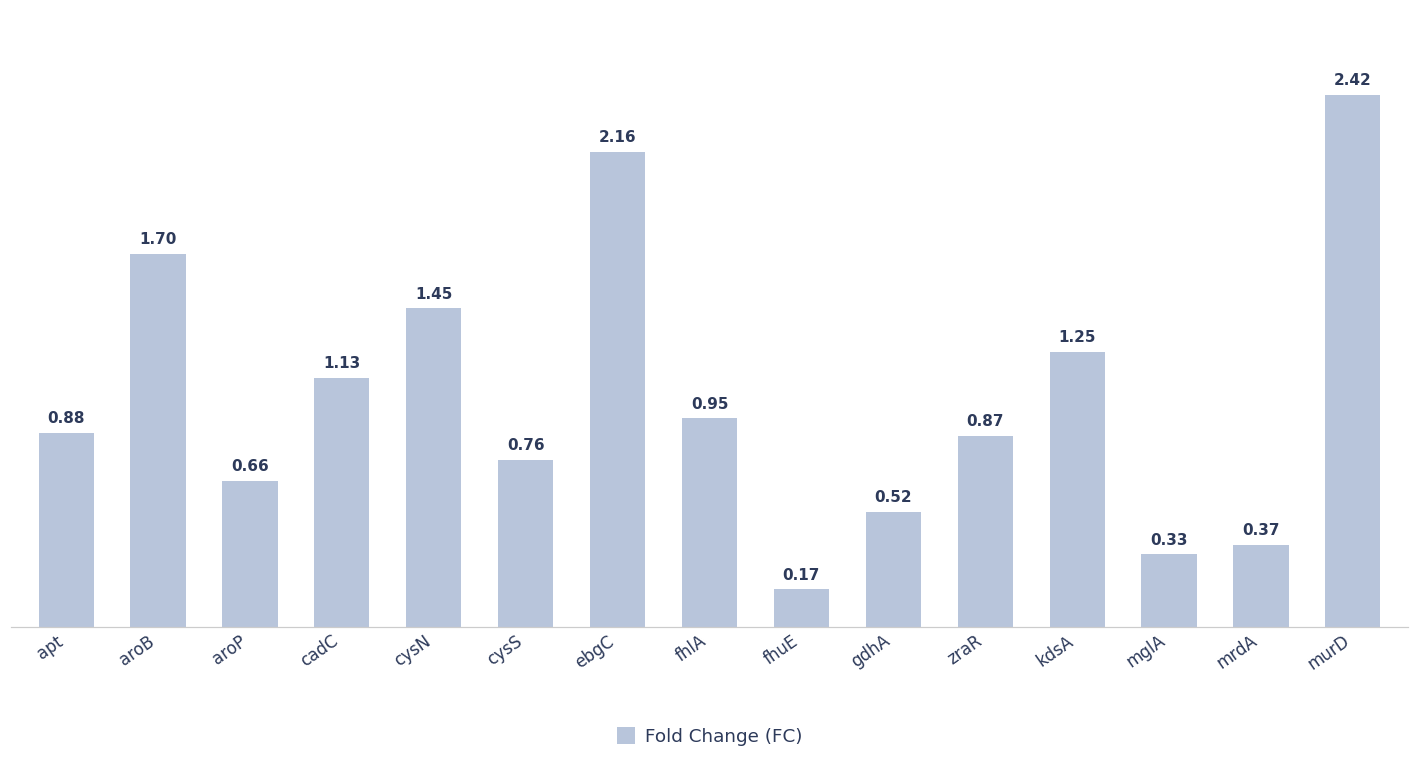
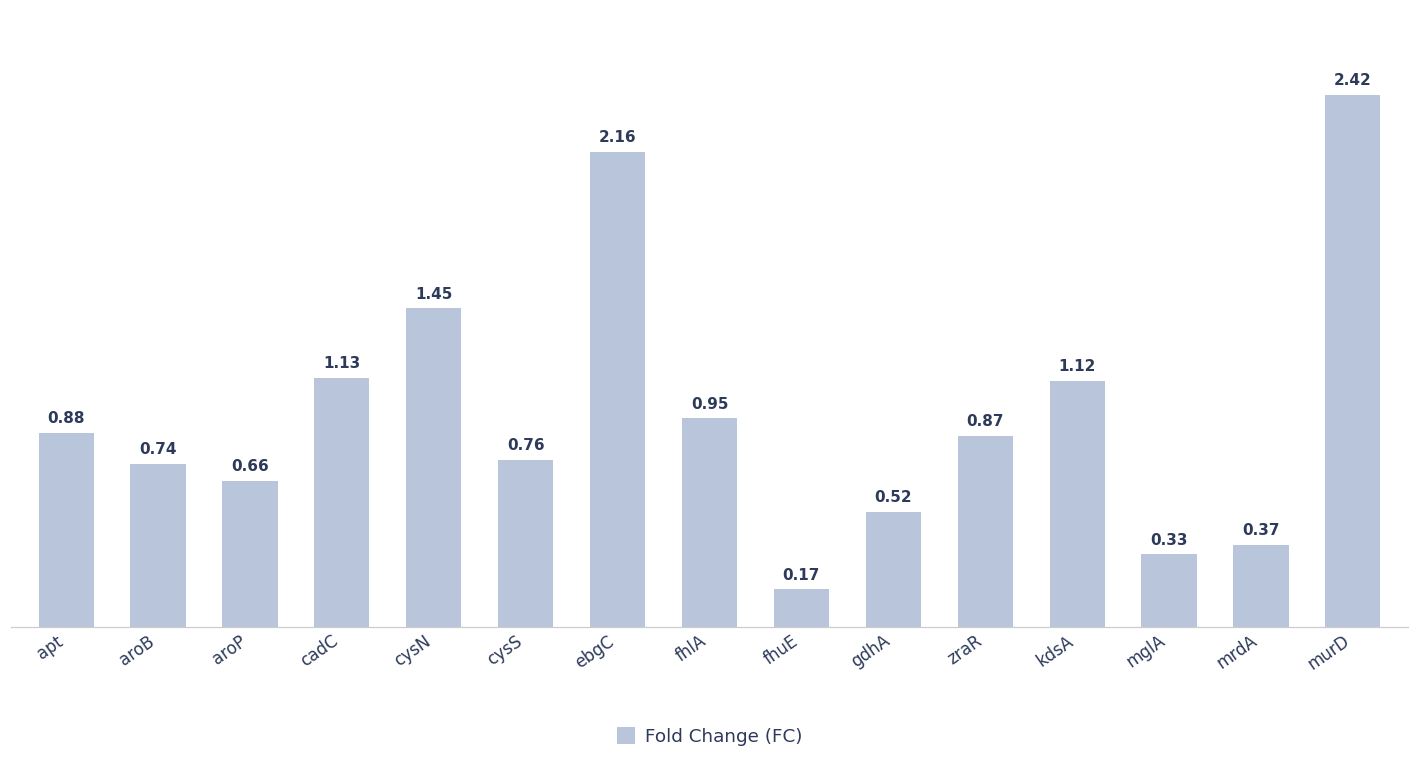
aroB: 1.70 -> 0.74
kdsA: 1.25 -> 1.12
